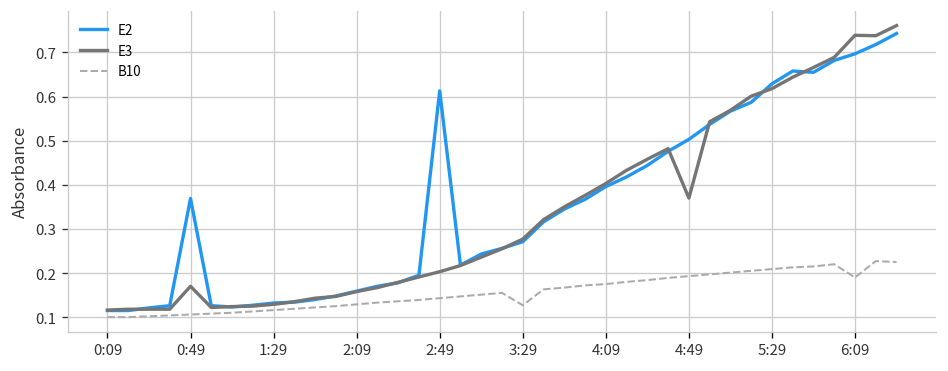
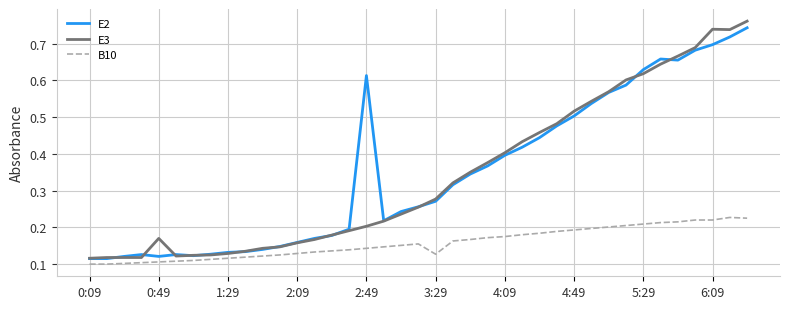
E2, 0:49: 0.37 -> 0.12
E3, 4:49: 0.37 -> 0.52
B10, 6:09: 0.19 -> 0.22
